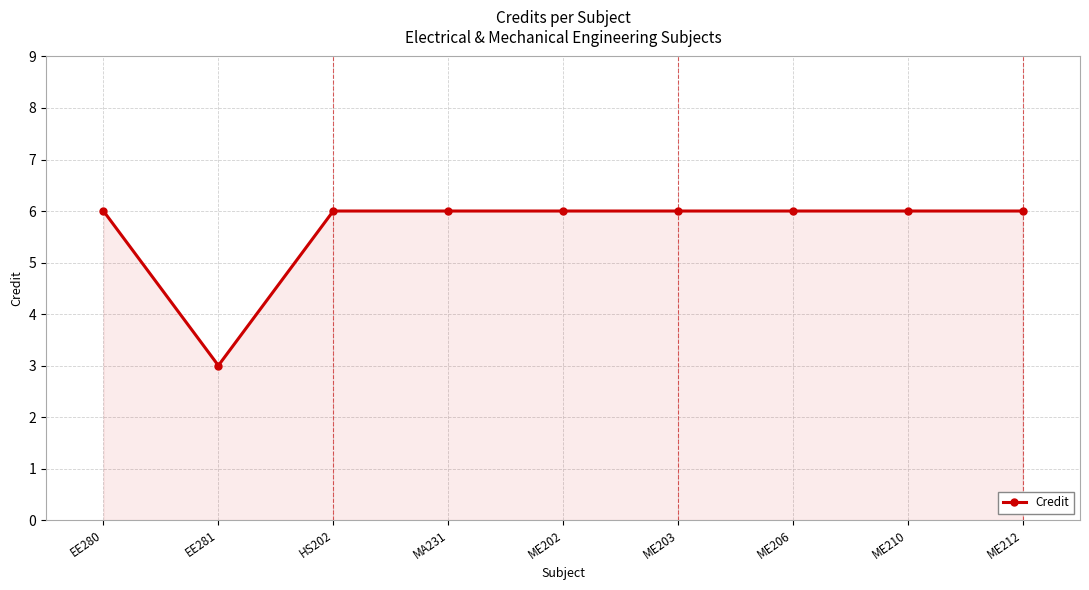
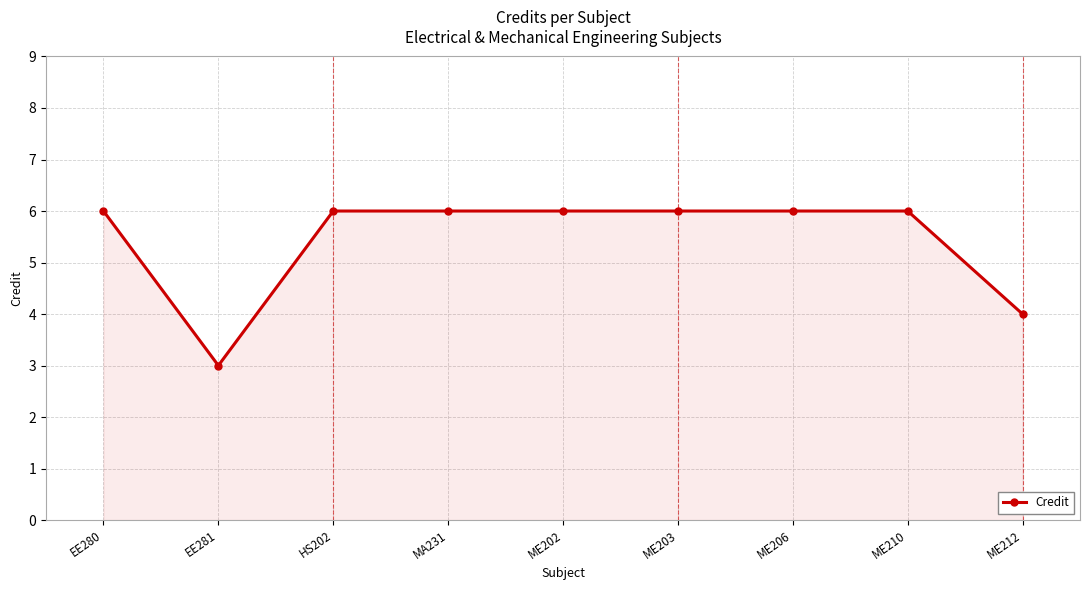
ME212: 6 -> 4
